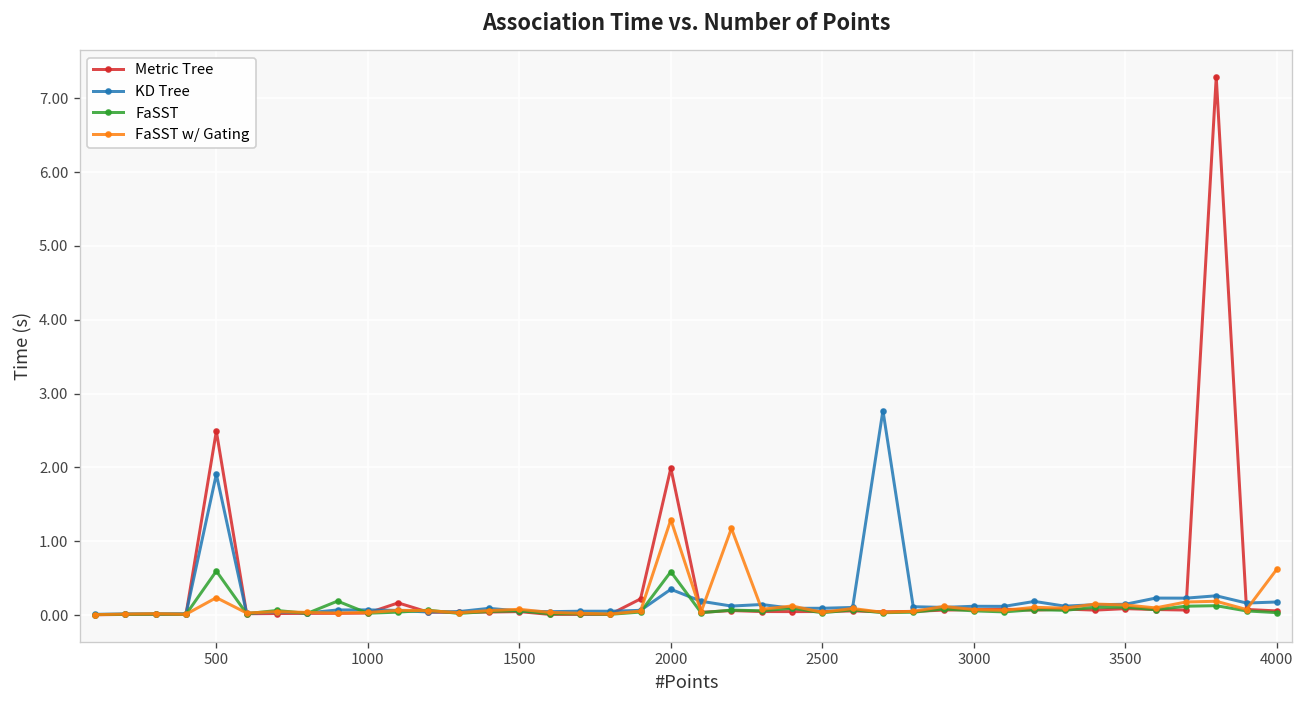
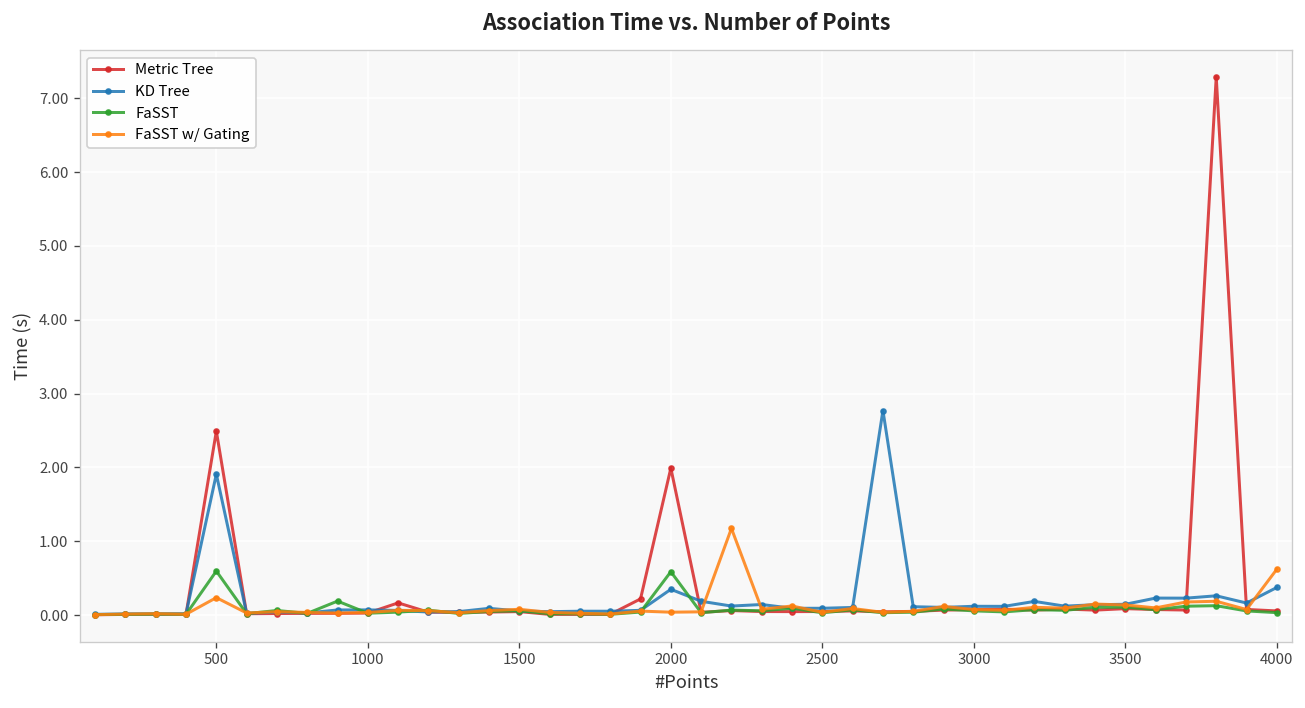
FaSST w/ Gating, 2000: 1.3 -> 0.0
KD Tree, 4000: 0.2 -> 0.4
